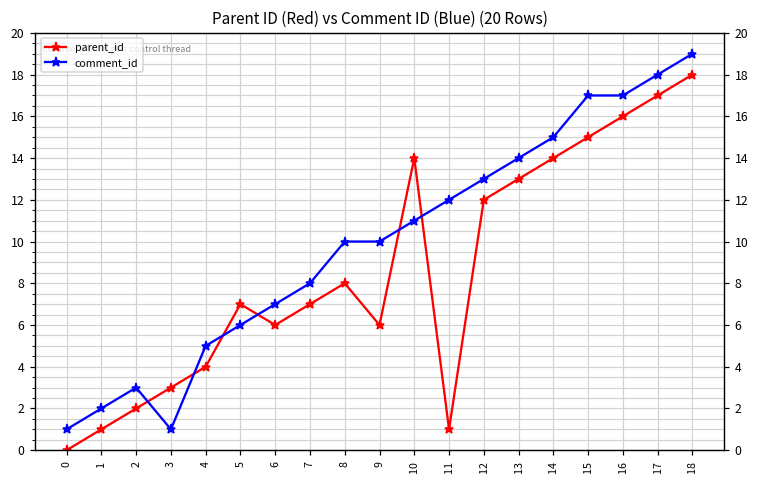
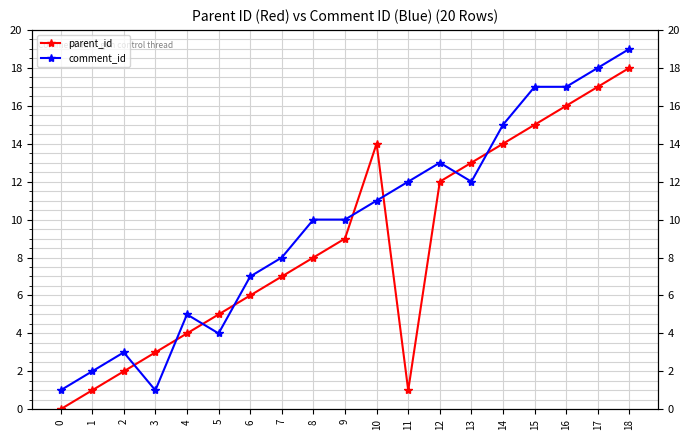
parent_id, 5: 7 -> 5
comment_id, 5: 6 -> 4
parent_id, 9: 6 -> 9
comment_id, 13: 14 -> 12
